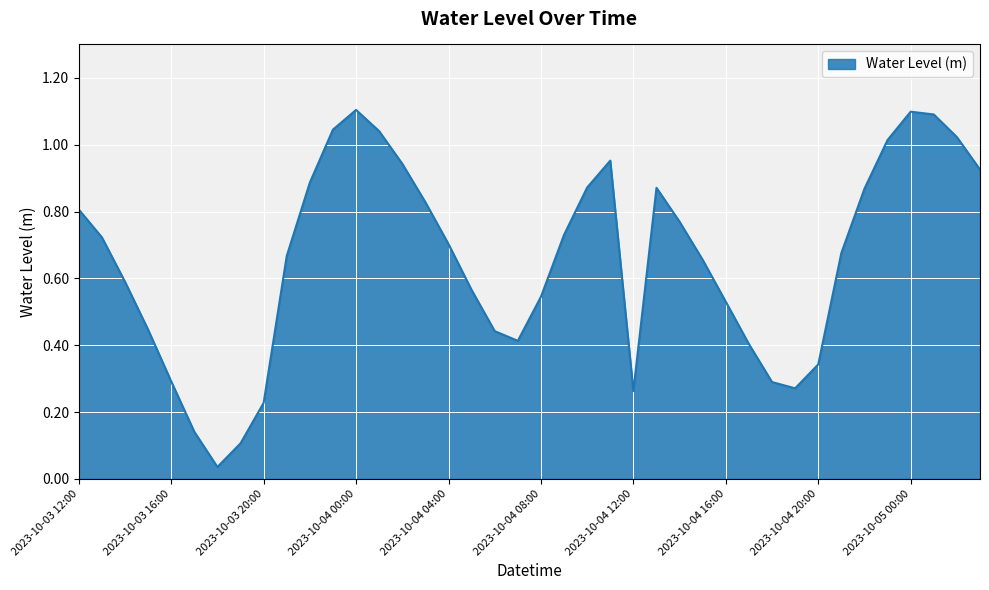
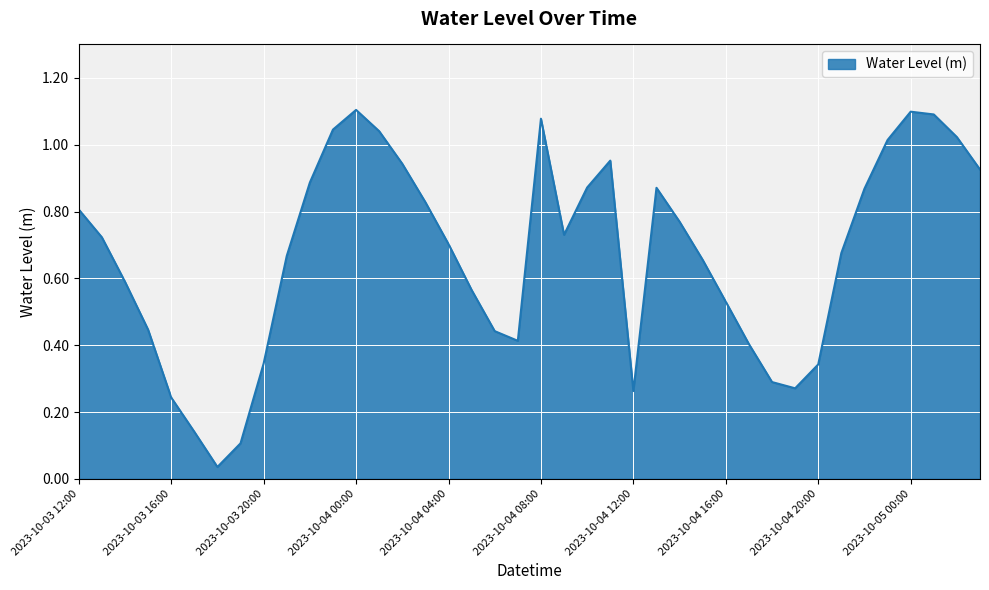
2023-10-03 16:00: 0.29 -> 0.24
2023-10-03 20:00: 0.23 -> 0.35
2023-10-04 08:00: 0.54 -> 1.08
